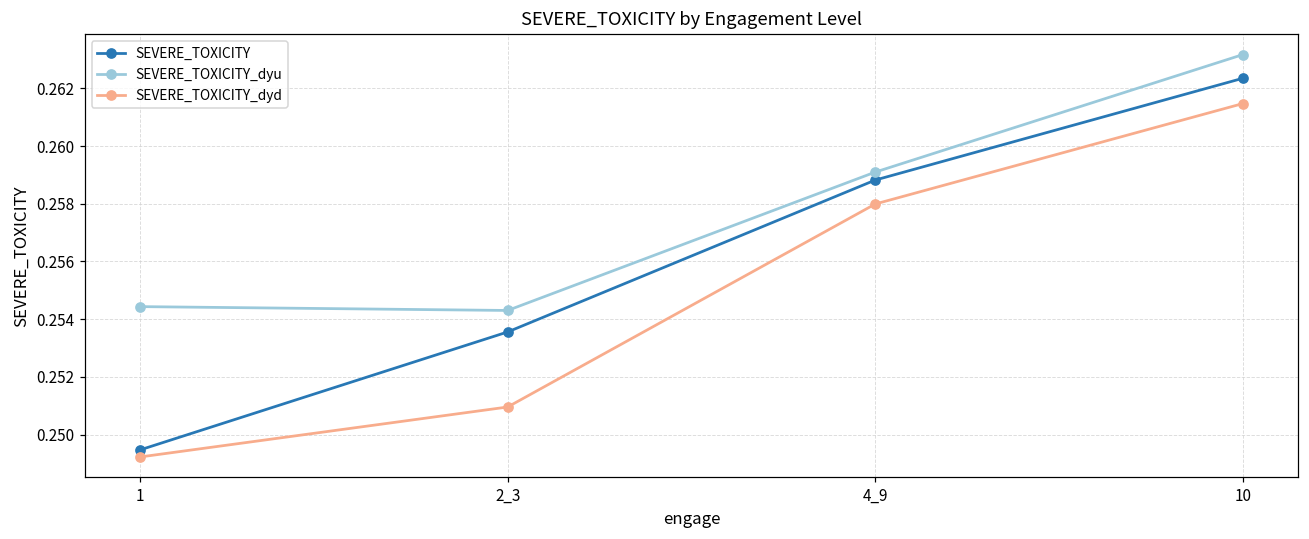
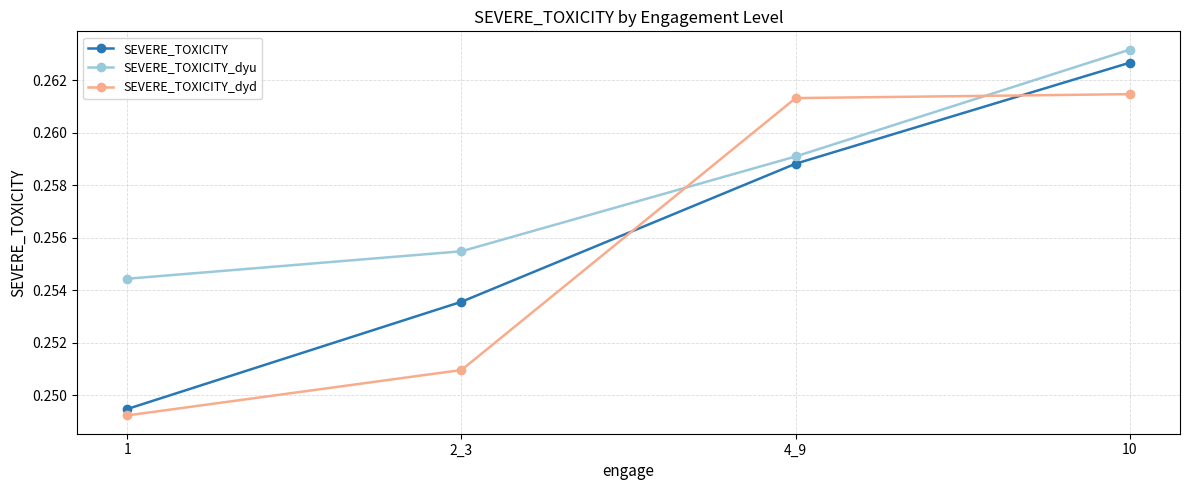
SEVERE_TOXICITY_dyu, 2_3: 0.2543 -> 0.2555
SEVERE_TOXICITY_dyd, 4_9: 0.2580 -> 0.2613
SEVERE_TOXICITY, 10: 0.2623 -> 0.2627
